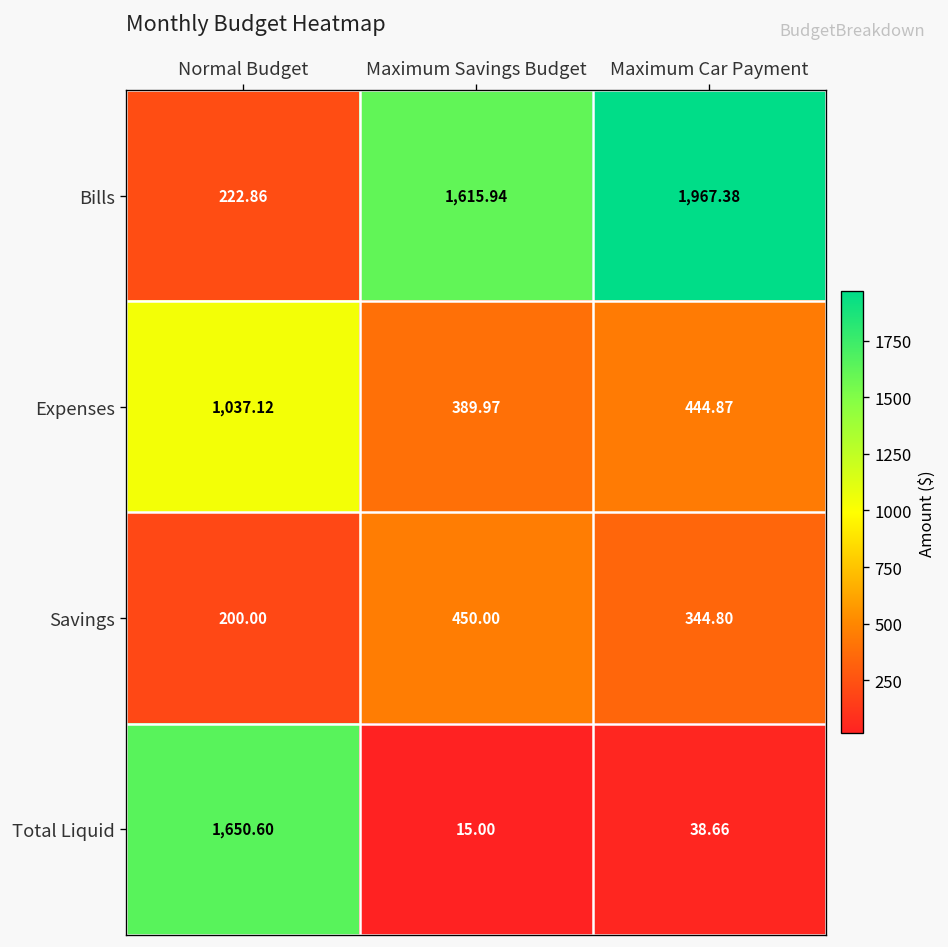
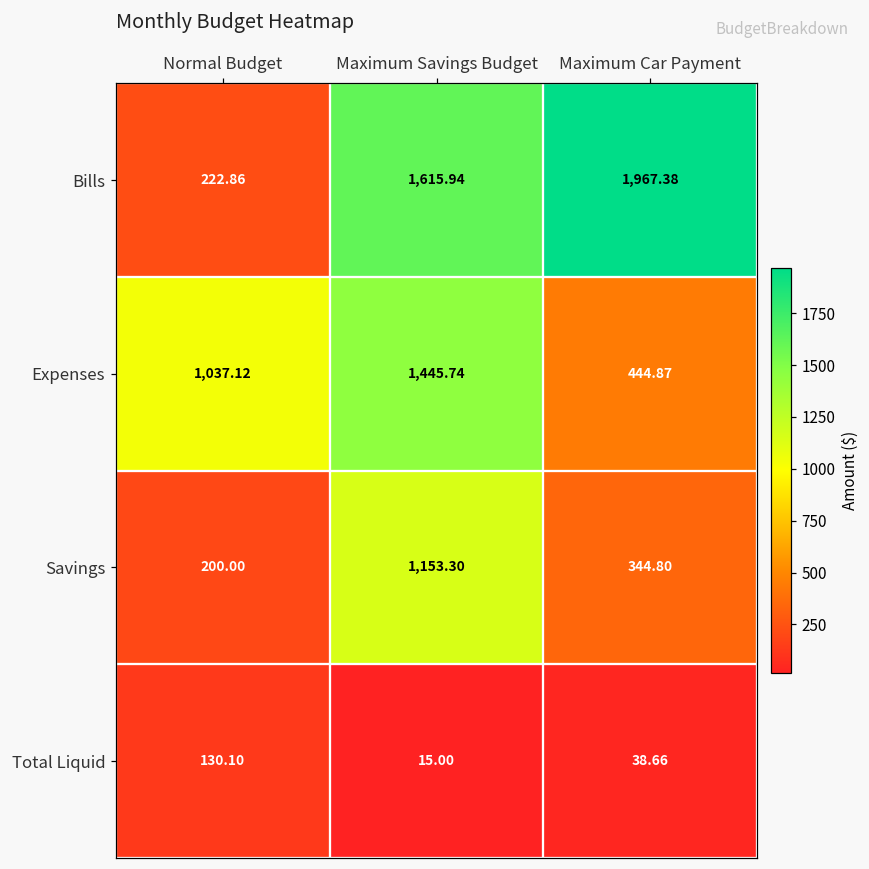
Expenses, Maximum Savings Budget: 389.97 -> 1,445.74
Savings, Maximum Savings Budget: 450.00 -> 1,153.30
Total Liquid, Normal Budget: 1,650.60 -> 130.10
